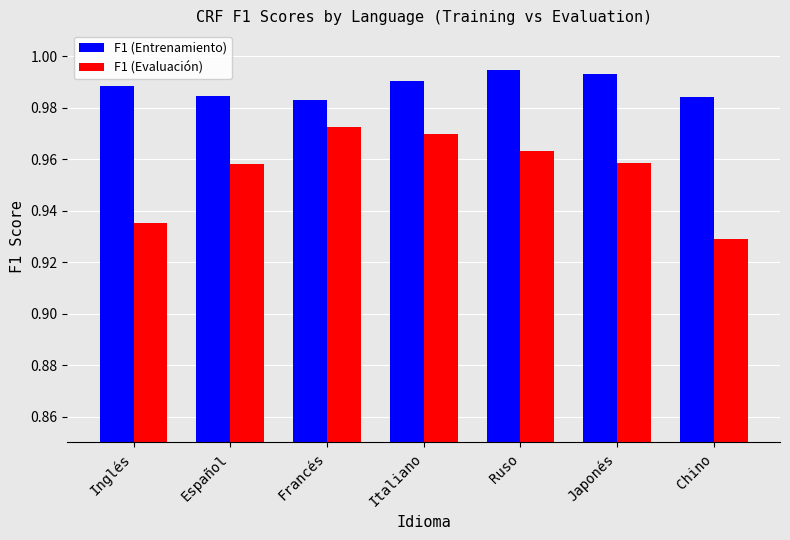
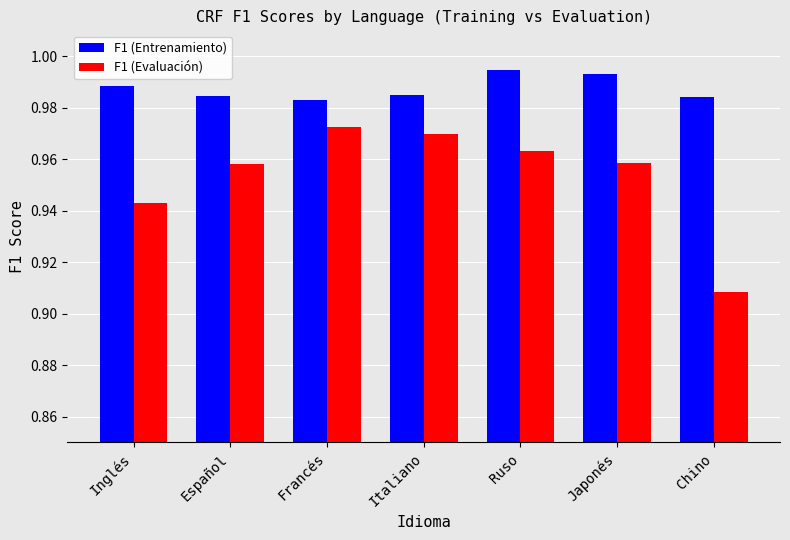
F1 (Evaluación), Inglés: 0.935 -> 0.943
F1 (Entrenamiento), Italiano: 0.990 -> 0.985
F1 (Evaluación), Chino: 0.929 -> 0.909
